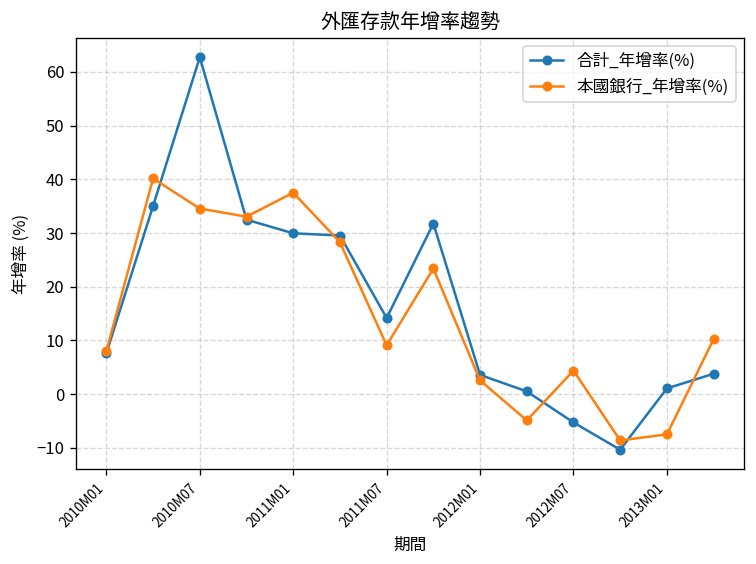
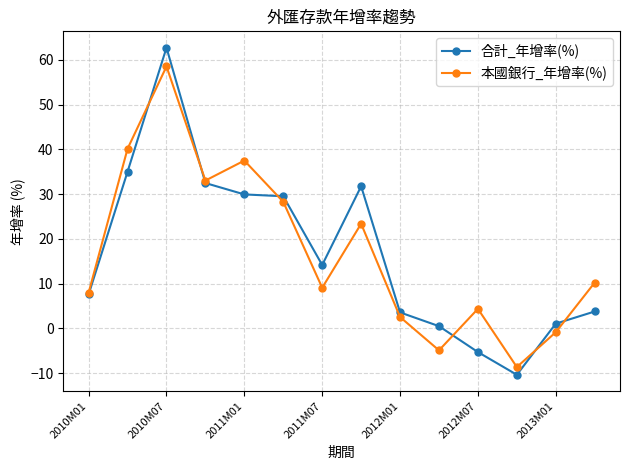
本國銀行_年增率(%), 2010M07: 35 -> 59
本國銀行_年增率(%), 2013M01: -7 -> -1
